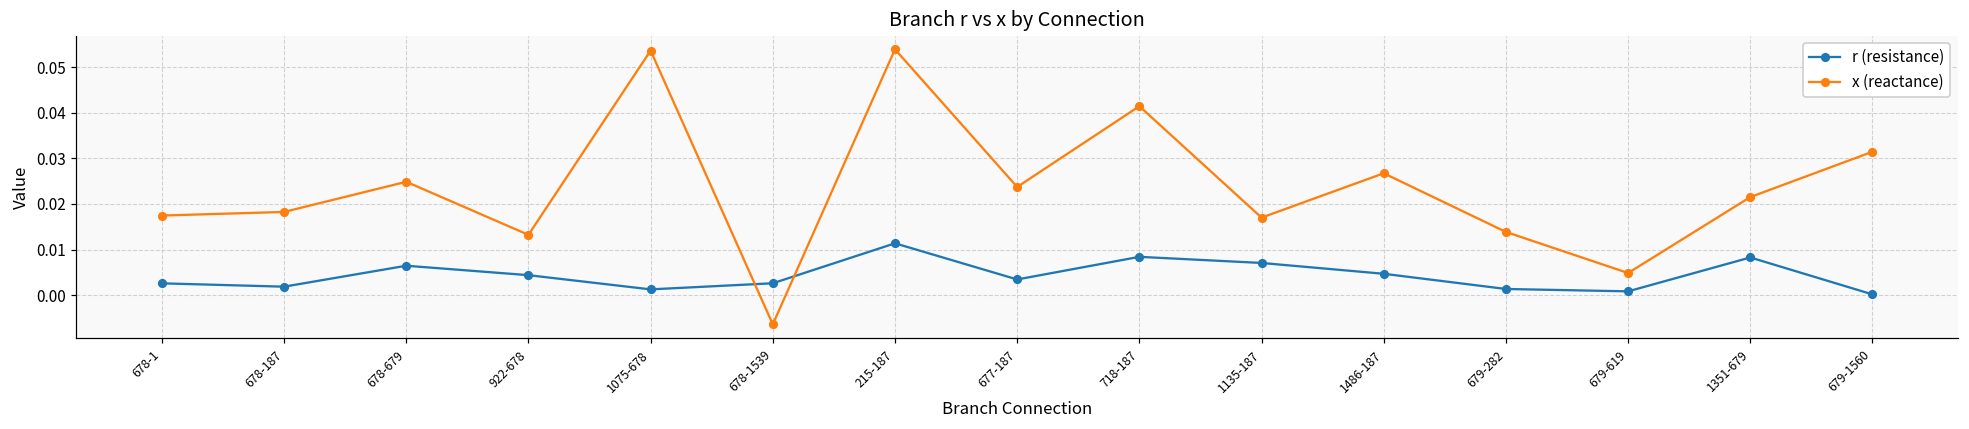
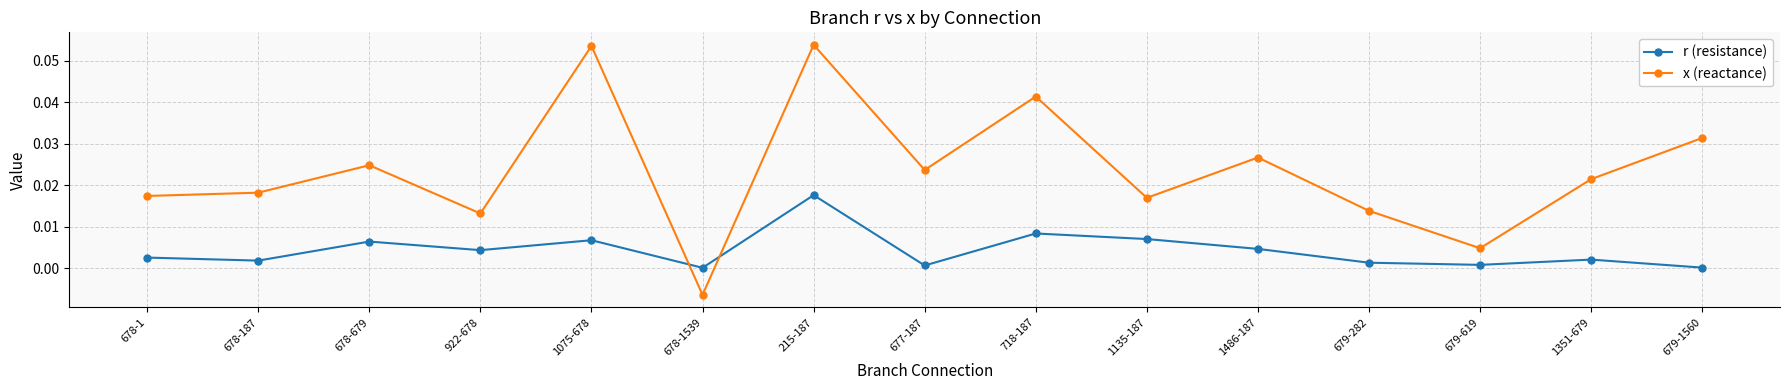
r (resistance), 1075-678: 0.001 -> 0.007
r (resistance), 678-1539: 0.003 -> 0.000
r (resistance), 215-187: 0.011 -> 0.018
r (resistance), 677-187: 0.003 -> 0.001
r (resistance), 1351-679: 0.008 -> 0.002
